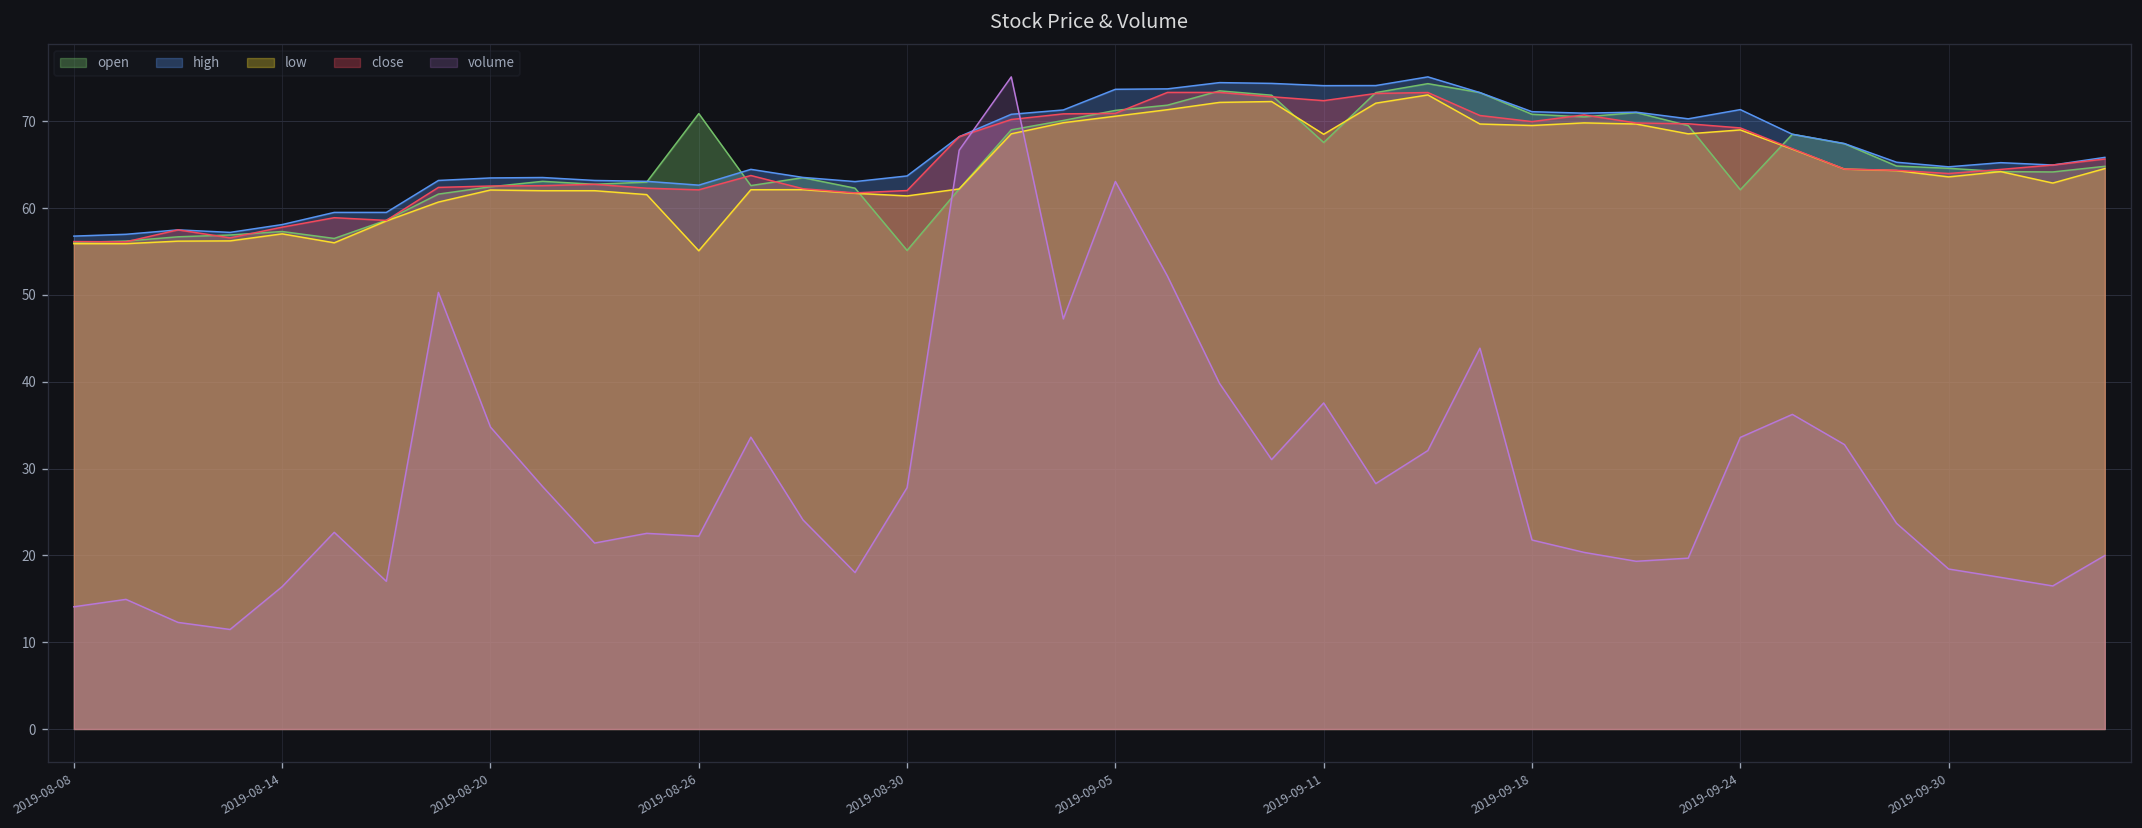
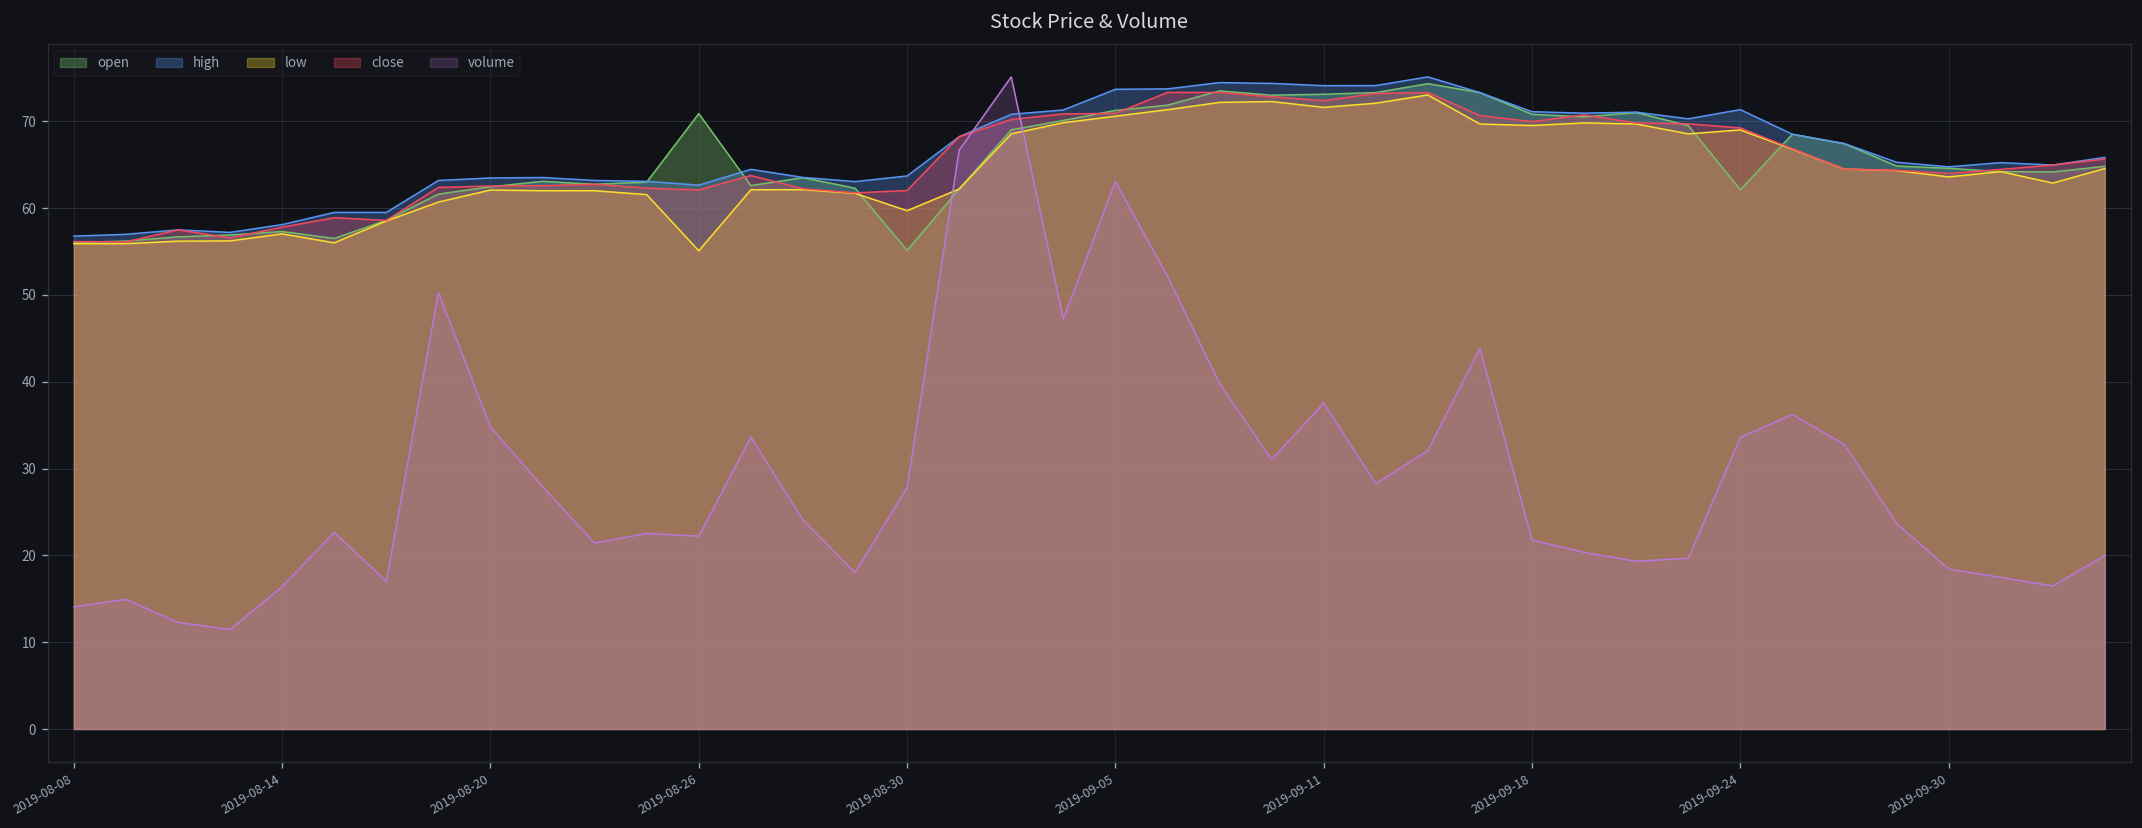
low, 2019-08-30: 61 -> 60
open, 2019-09-11: 68 -> 73
low, 2019-09-11: 69 -> 72
